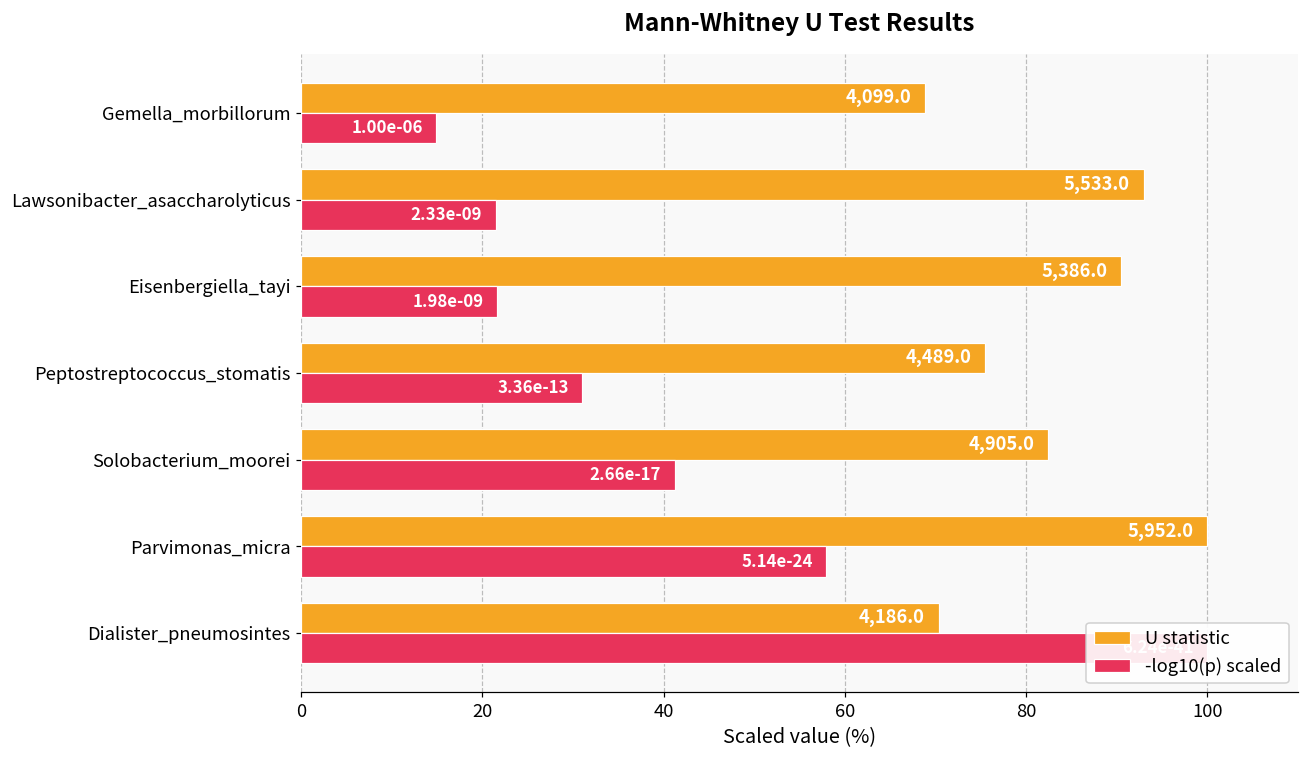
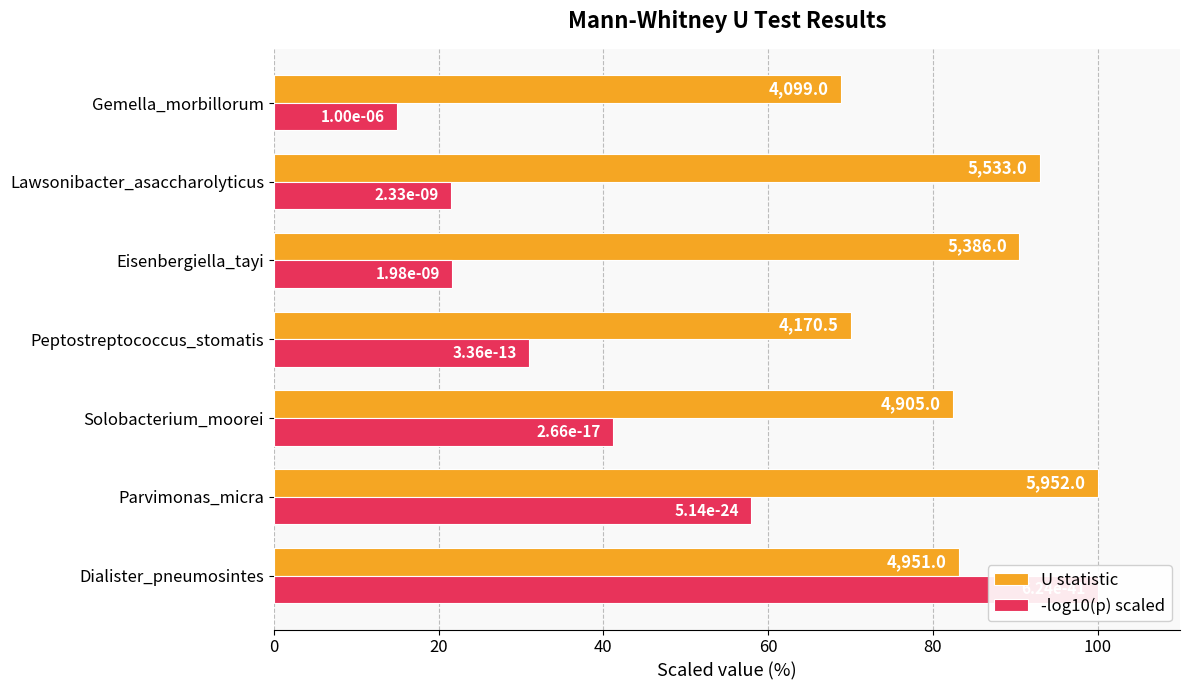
U statistic, Peptostreptococcus_stomatis: 4,489.0 -> 4,170.5
U statistic, Dialister_pneumosintes: 4,186.0 -> 4,951.0
